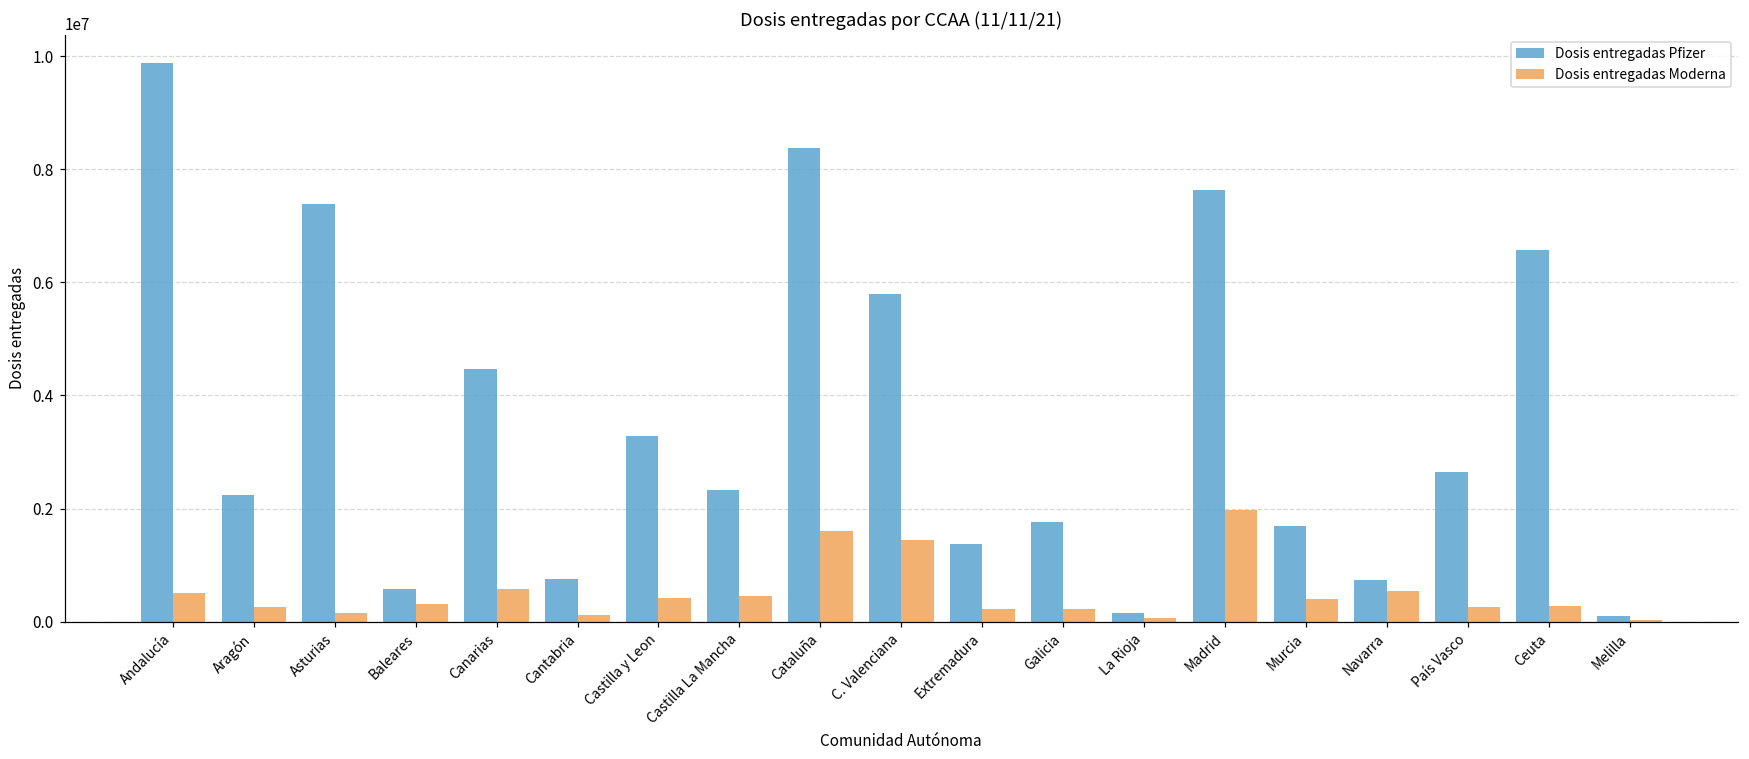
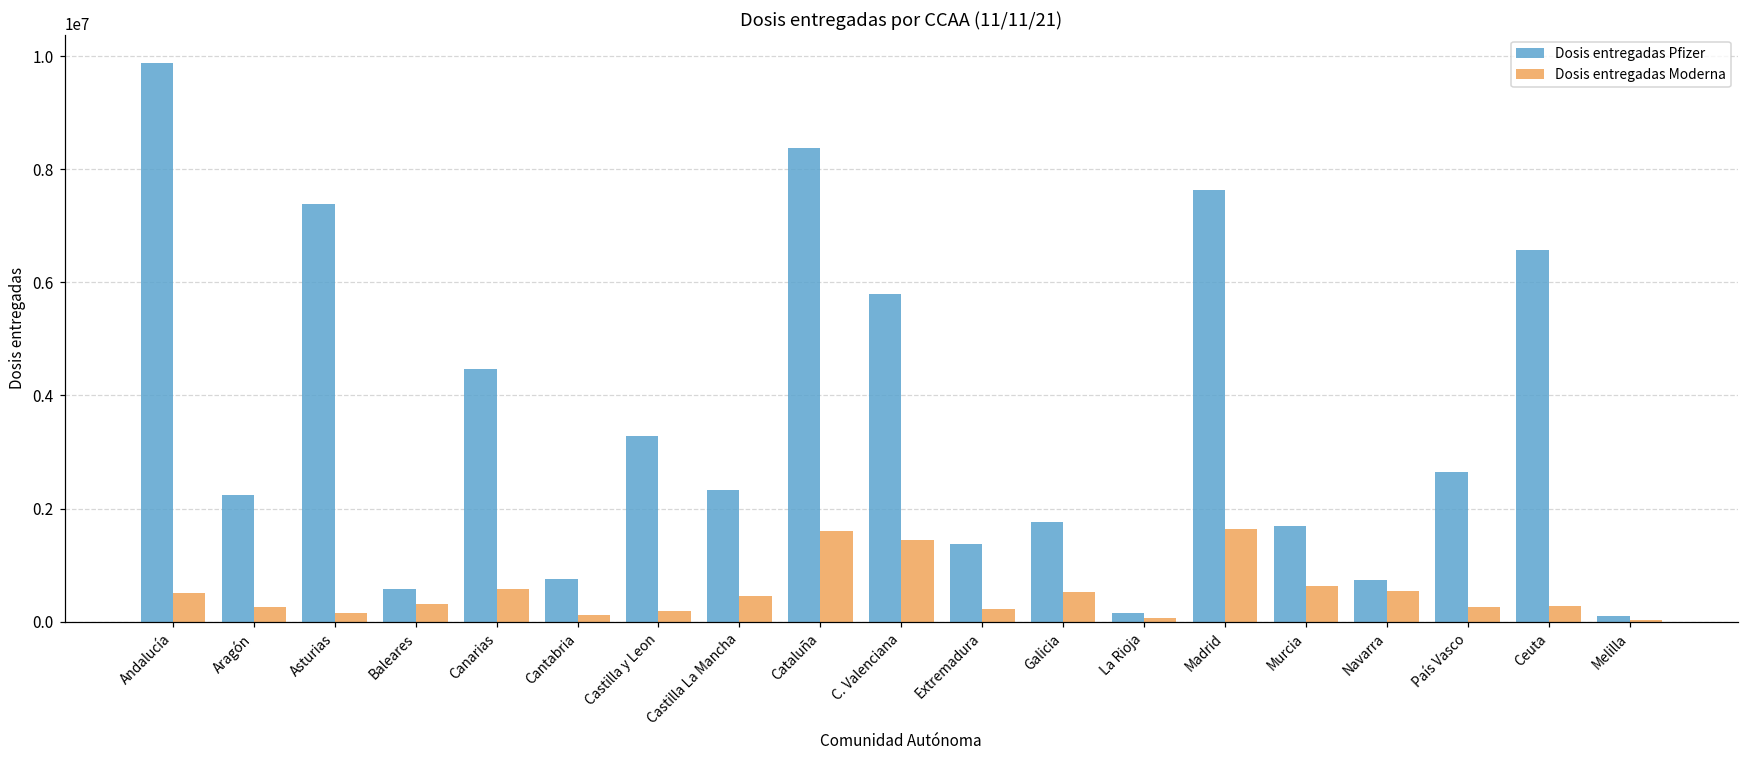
Dosis entregadas Moderna, Castilla y Leon: 400000 -> 200000
Dosis entregadas Moderna, Galicia: 200000 -> 500000
Dosis entregadas Moderna, Madrid: 2000000 -> 1600000
Dosis entregadas Moderna, Murcia: 400000 -> 600000
